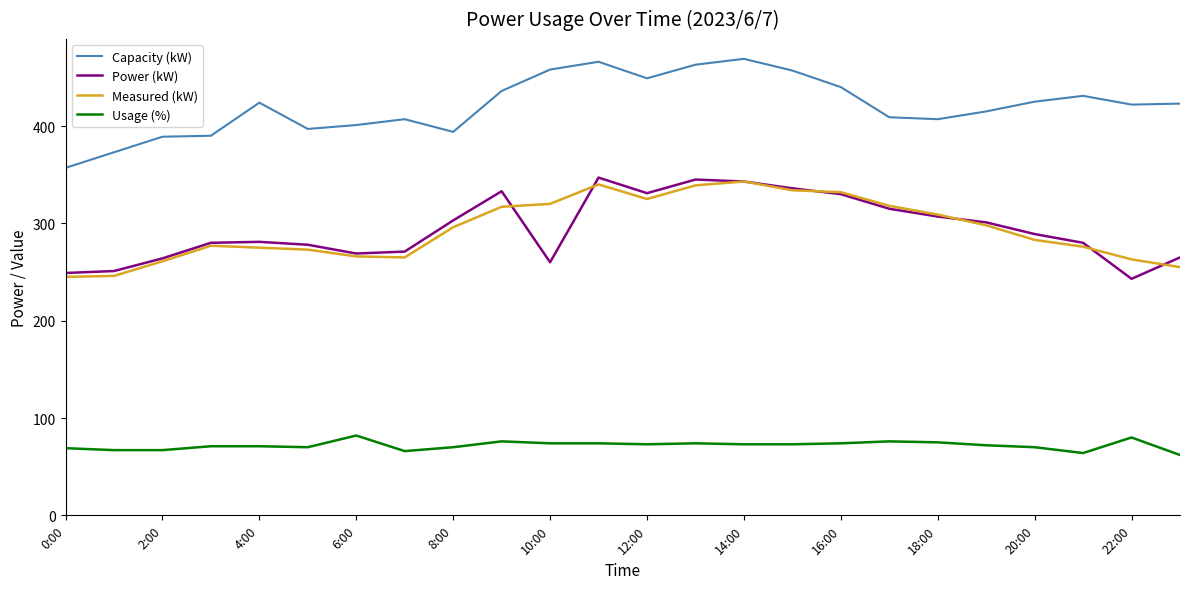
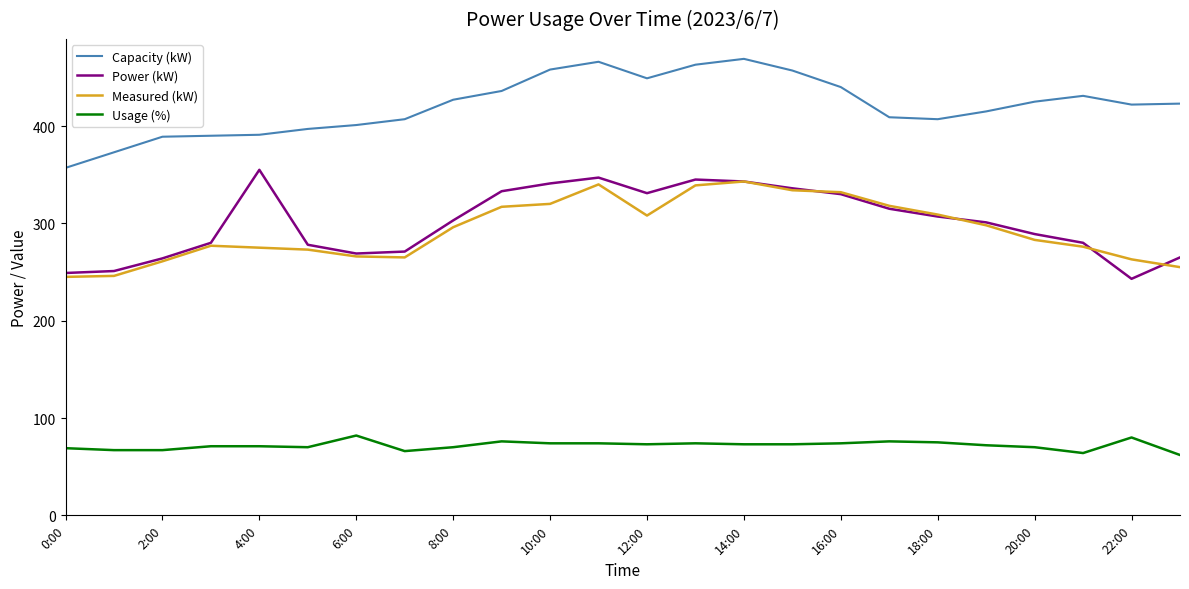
Capacity (kW), 4:00: 420 -> 390
Power (kW), 4:00: 280 -> 360
Capacity (kW), 8:00: 390 -> 430
Power (kW), 10:00: 260 -> 340
Measured (kW), 12:00: 330 -> 310
